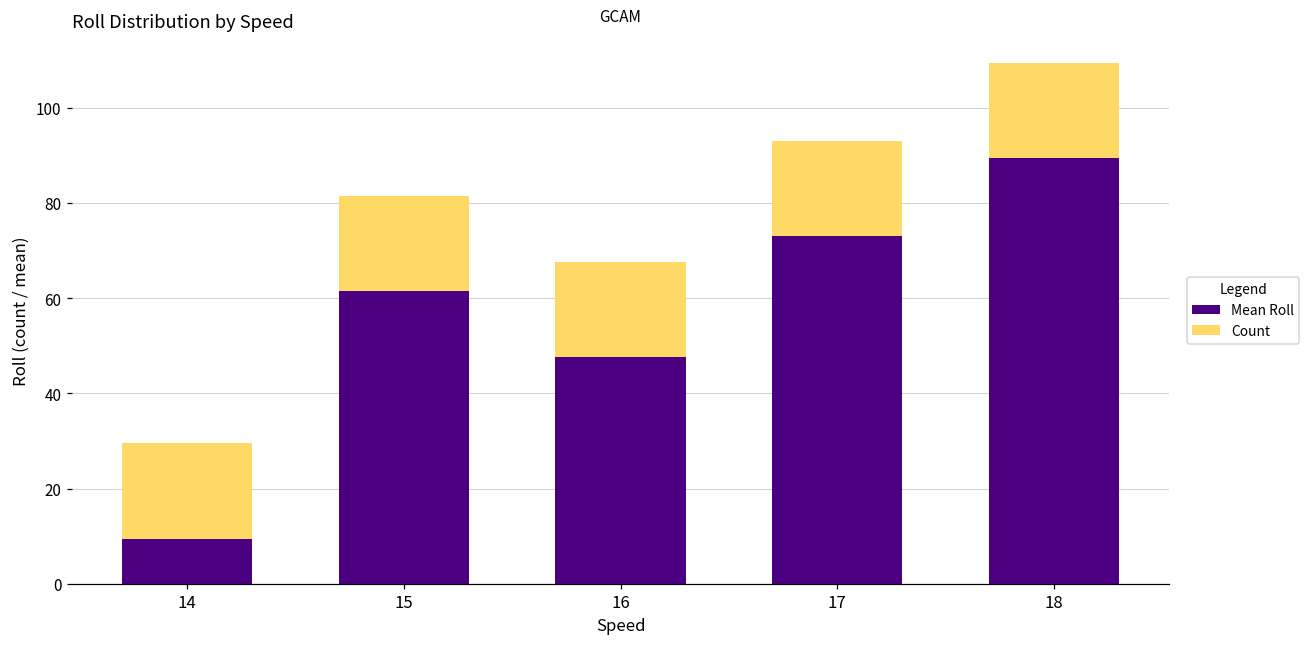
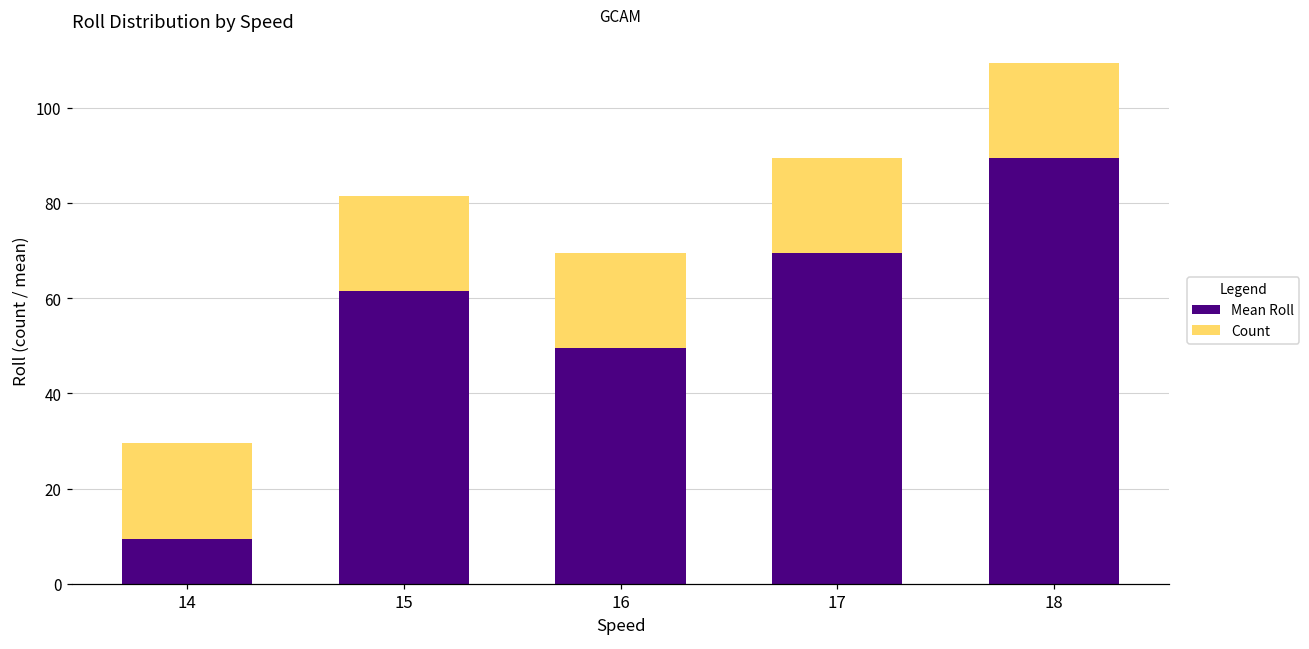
Mean Roll, 16: 48 -> 50
Mean Roll, 17: 73 -> 70
